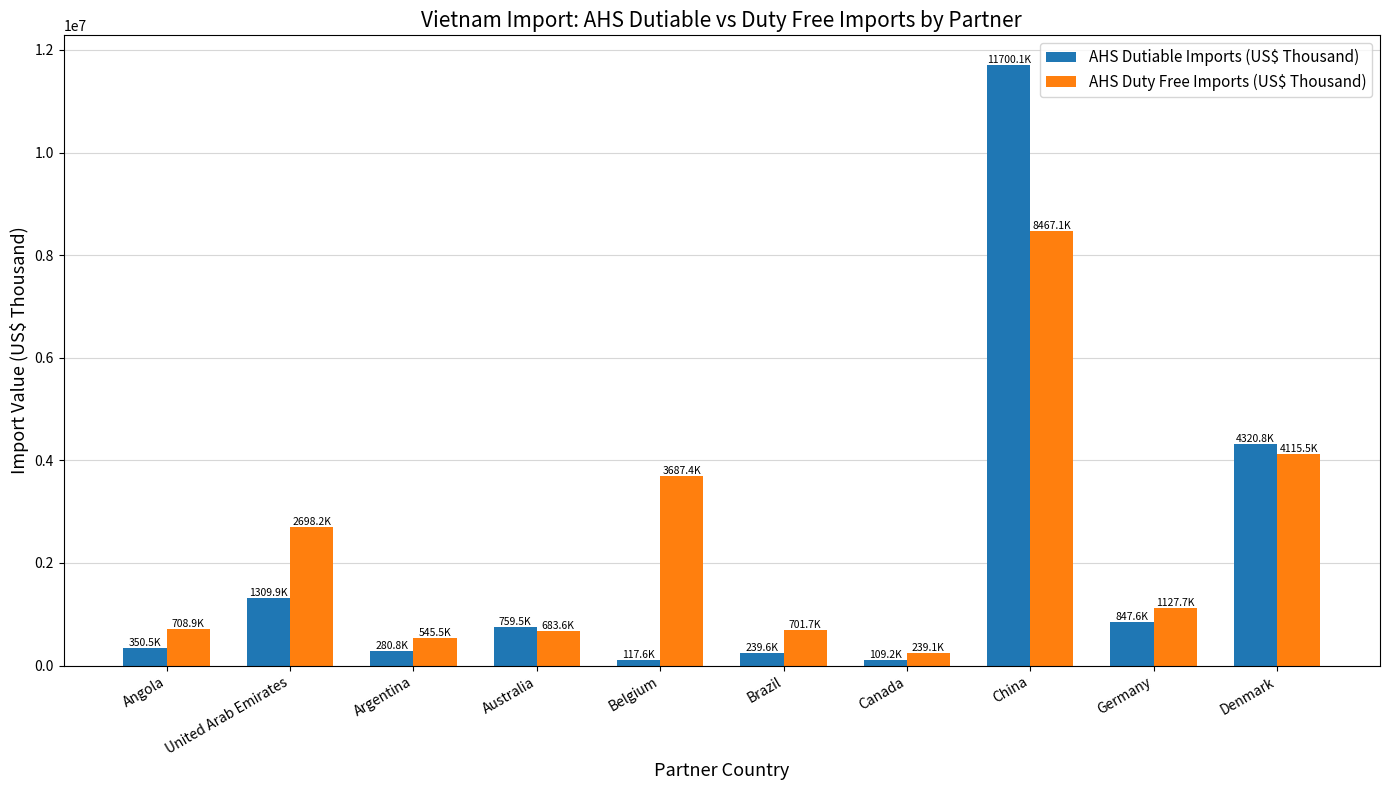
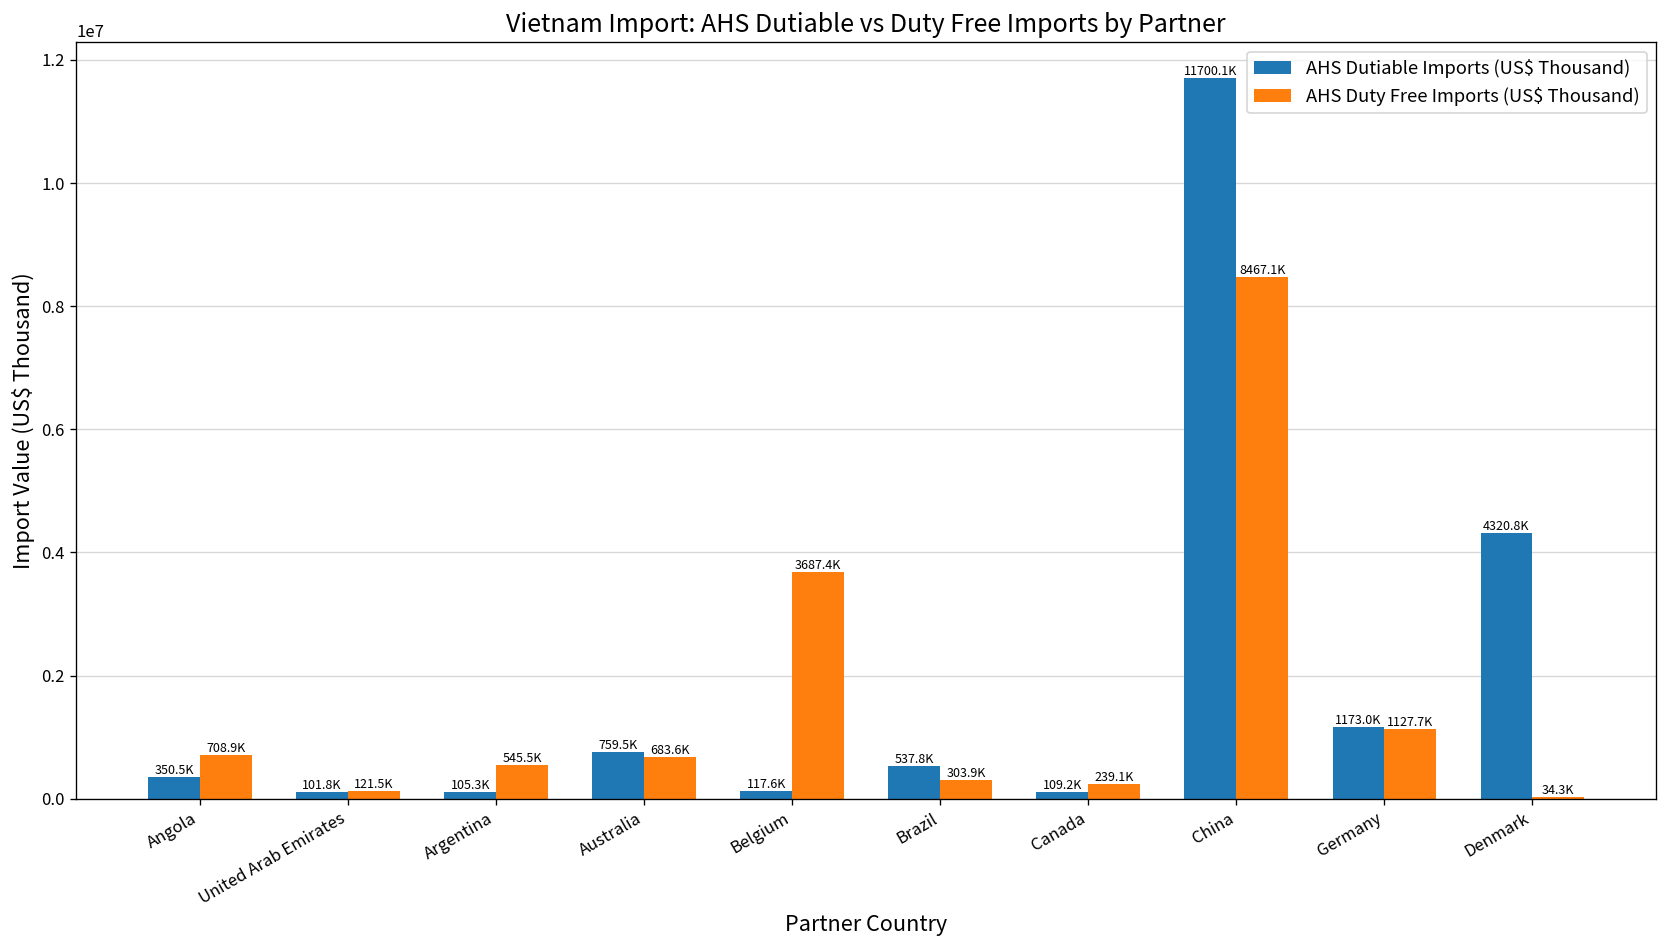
AHS Dutiable Imports (US$ Thousand), United Arab Emirates: 1309.9K -> 101.8K
AHS Duty Free Imports (US$ Thousand), United Arab Emirates: 2698.2K -> 121.5K
AHS Dutiable Imports (US$ Thousand), Argentina: 280.8K -> 105.3K
AHS Dutiable Imports (US$ Thousand), Brazil: 239.6K -> 537.8K
AHS Duty Free Imports (US$ Thousand), Brazil: 701.7K -> 303.9K
AHS Dutiable Imports (US$ Thousand), Germany: 847.6K -> 1173.0K
AHS Duty Free Imports (US$ Thousand), Denmark: 4115.5K -> 34.3K
